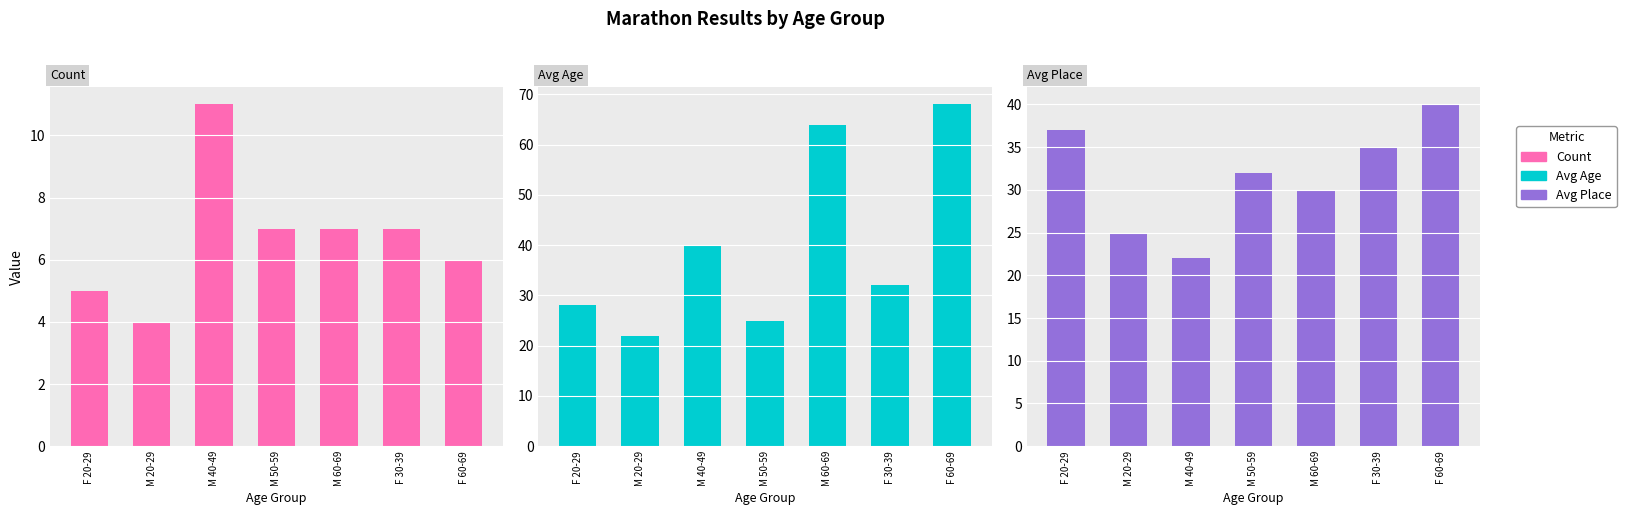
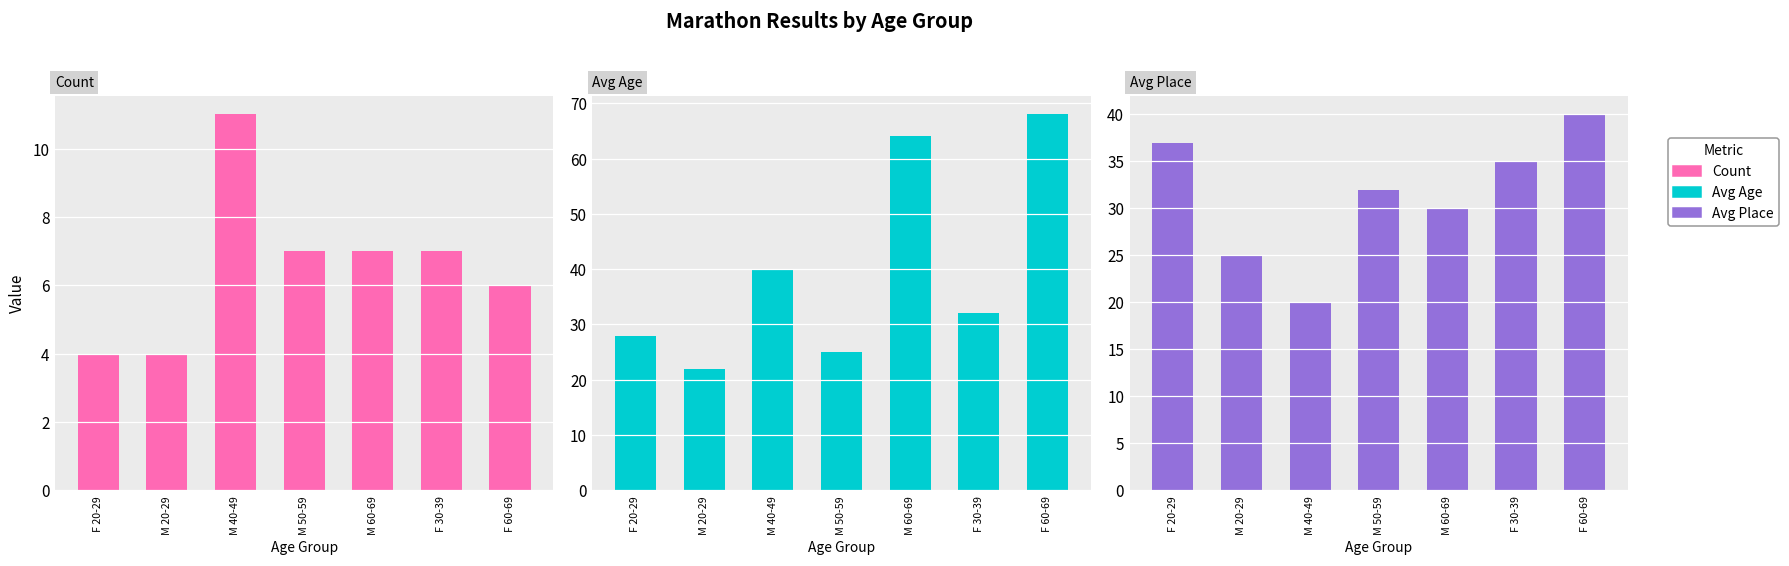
Count, F 20-29: 5 -> 4
Avg Place, M 40-49: 22 -> 20
